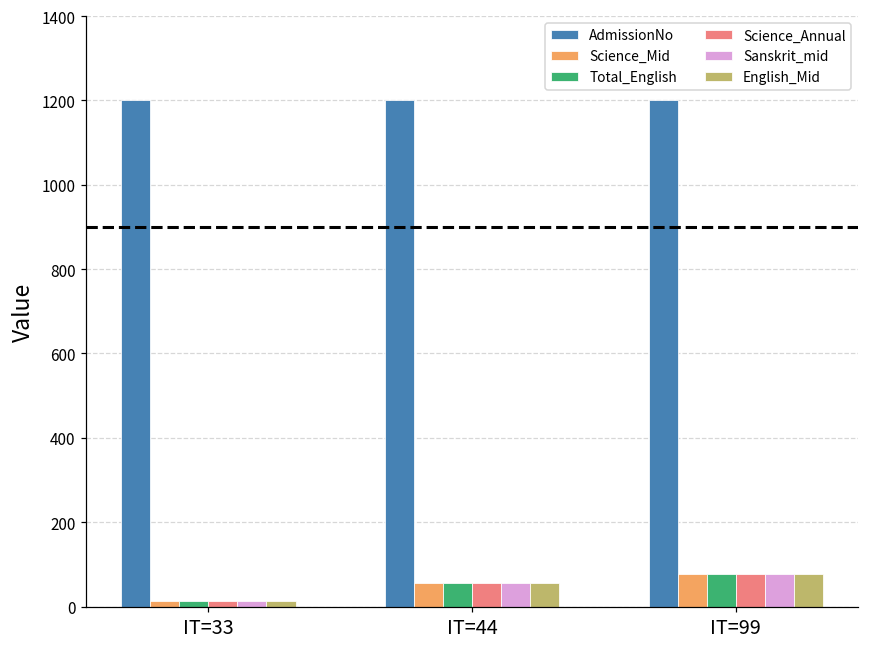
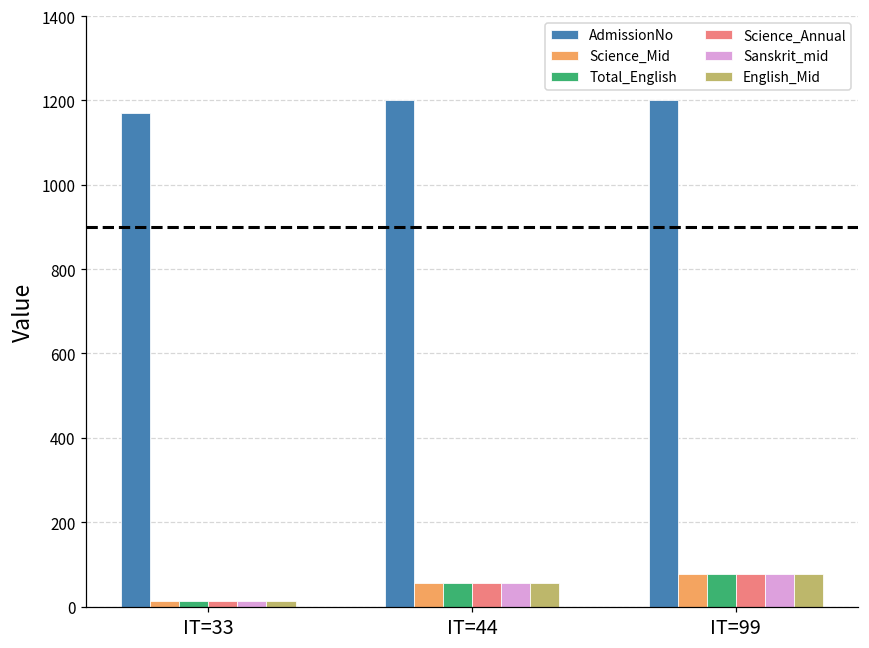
AdmissionNo, IT=33: 1200 -> 1170
